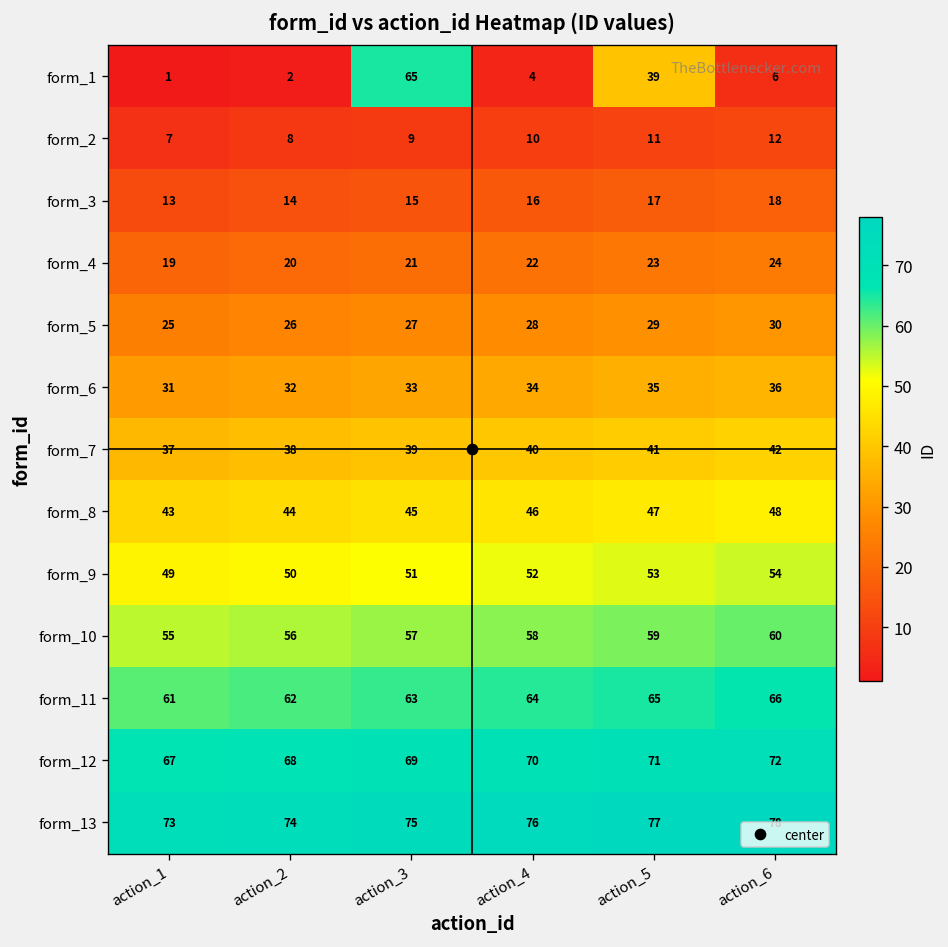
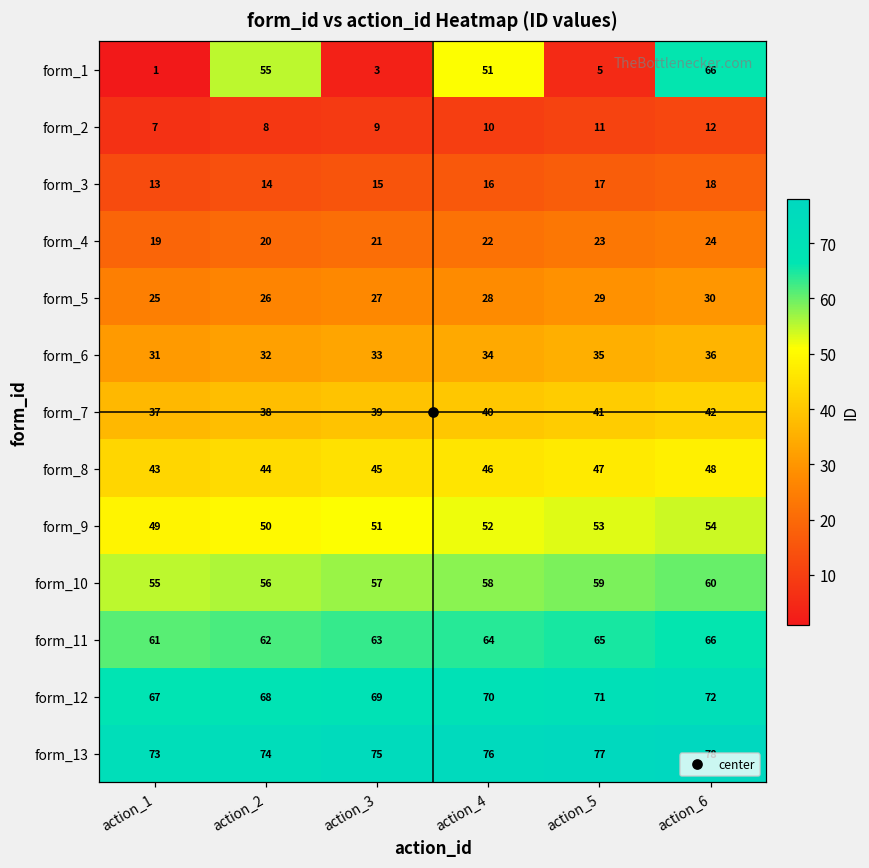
form_1, action_2: 2 -> 55
form_1, action_3: 65 -> 3
form_1, action_4: 4 -> 51
form_1, action_5: 39 -> 5
form_1, action_6: 6 -> 66
